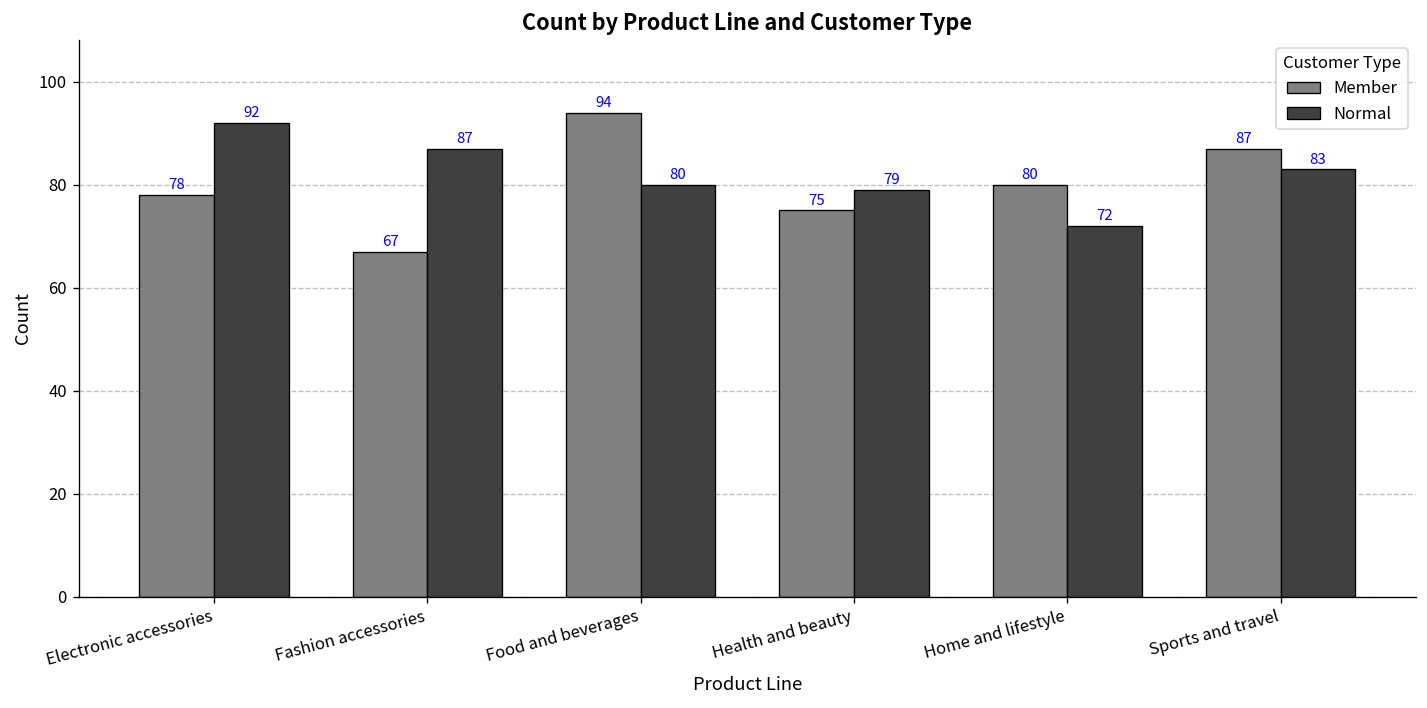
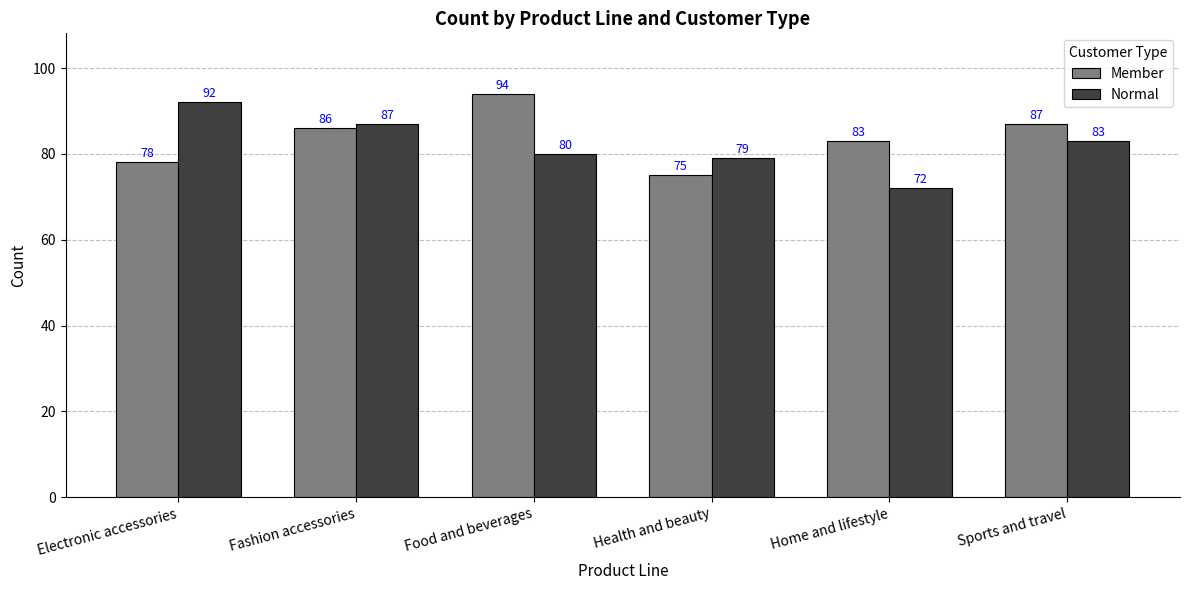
Member, Fashion accessories: 67 -> 86
Member, Home and lifestyle: 80 -> 83
